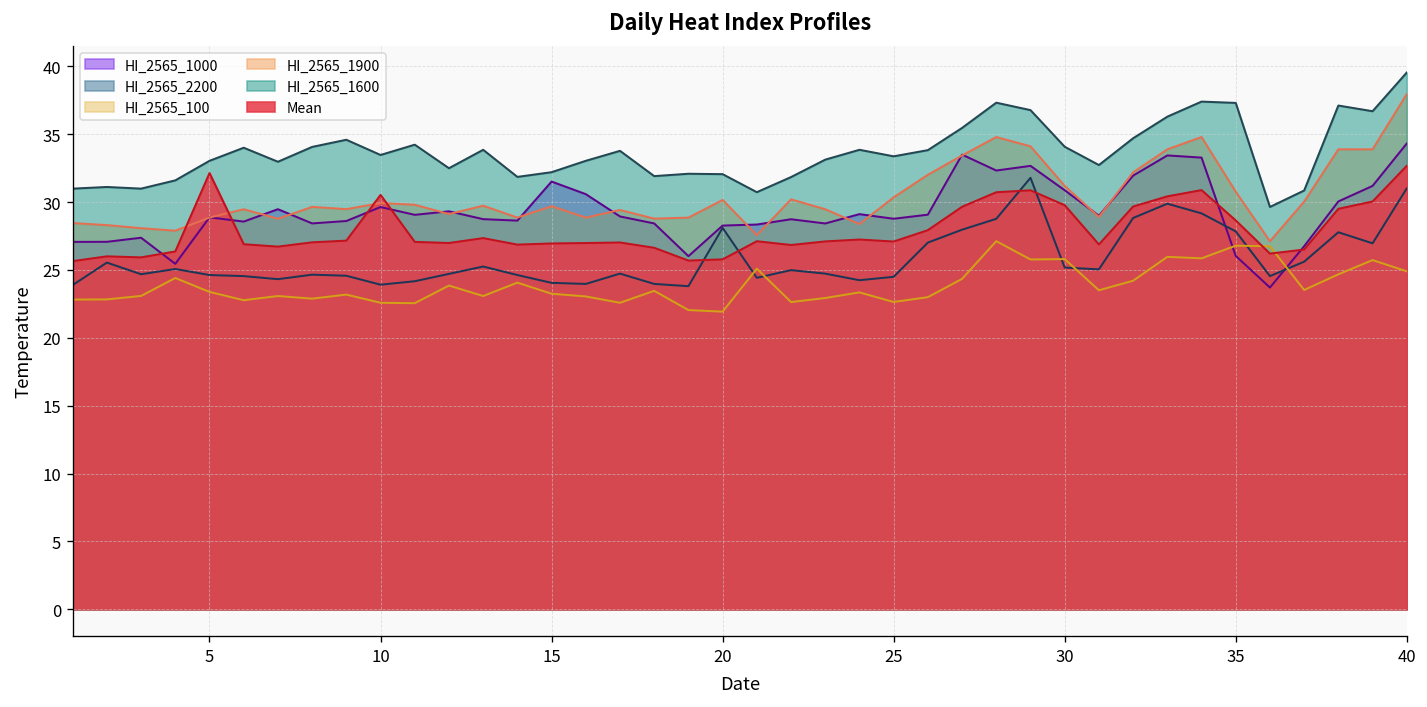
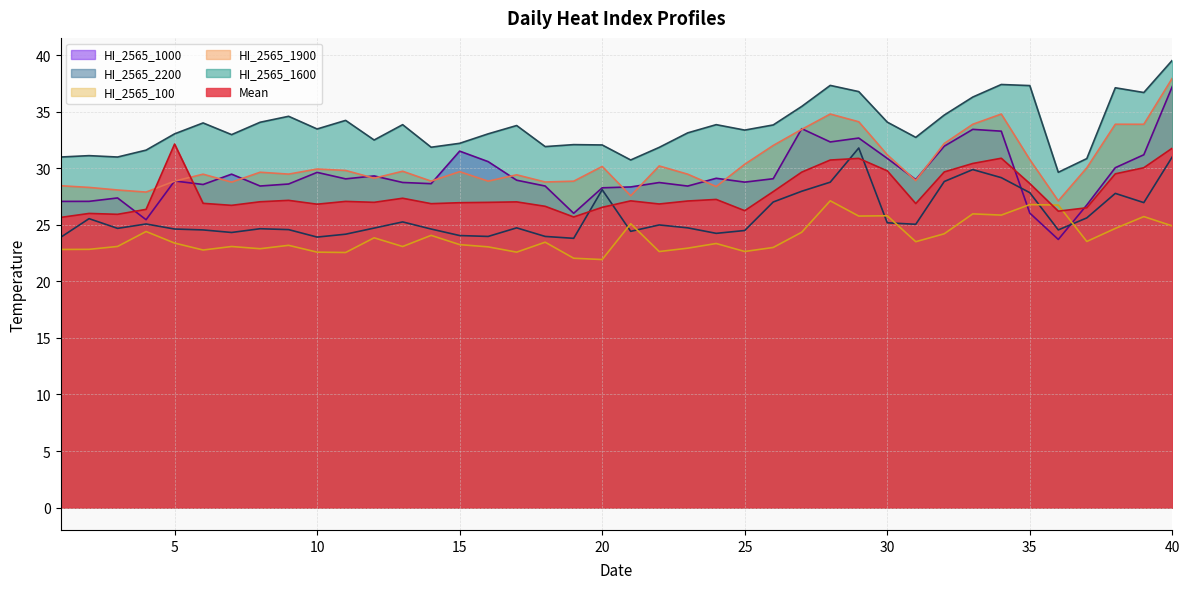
Mean, 10: 30.5 -> 26.8
Mean, 20: 25.8 -> 26.5
Mean, 25: 27.1 -> 26.2
HI_2565_1000, 40: 34.3 -> 37.2
Mean, 40: 32.7 -> 31.8
